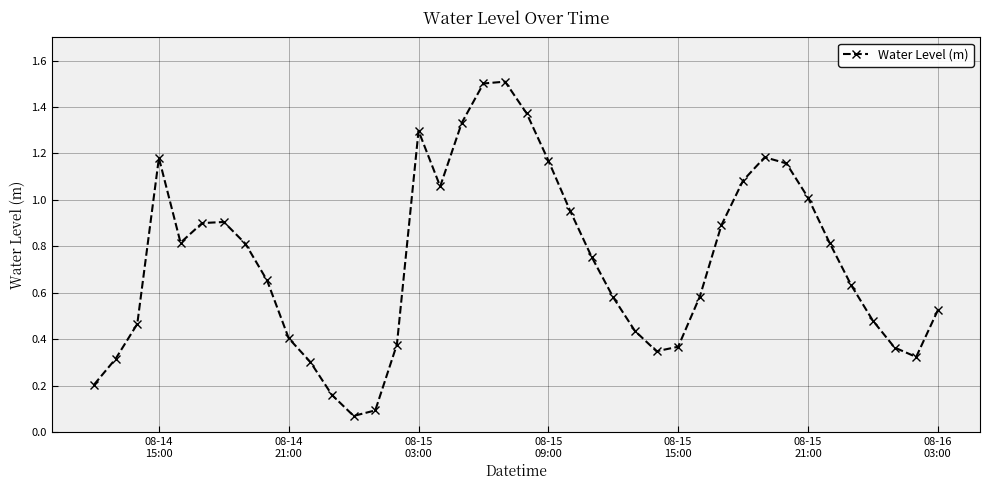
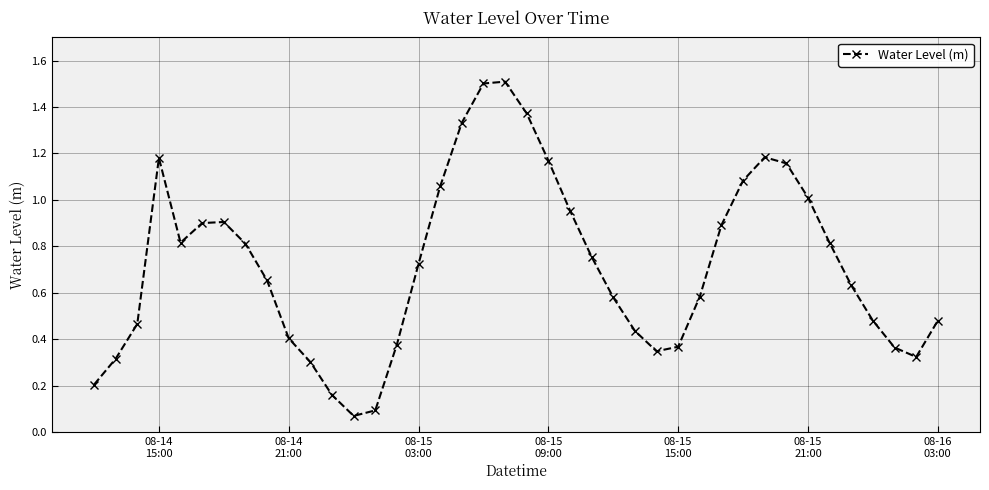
08-15 03:00: 1.30 -> 0.72
08-16 03:00: 0.52 -> 0.48
